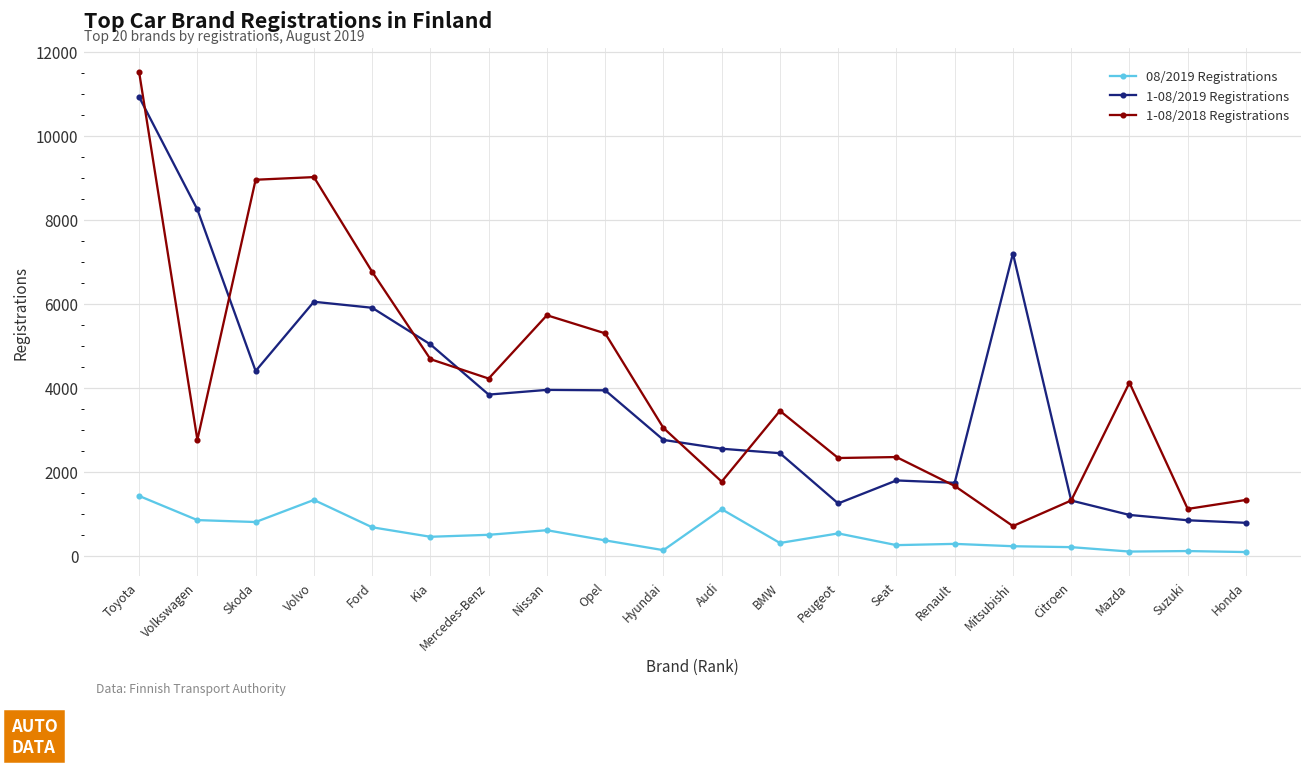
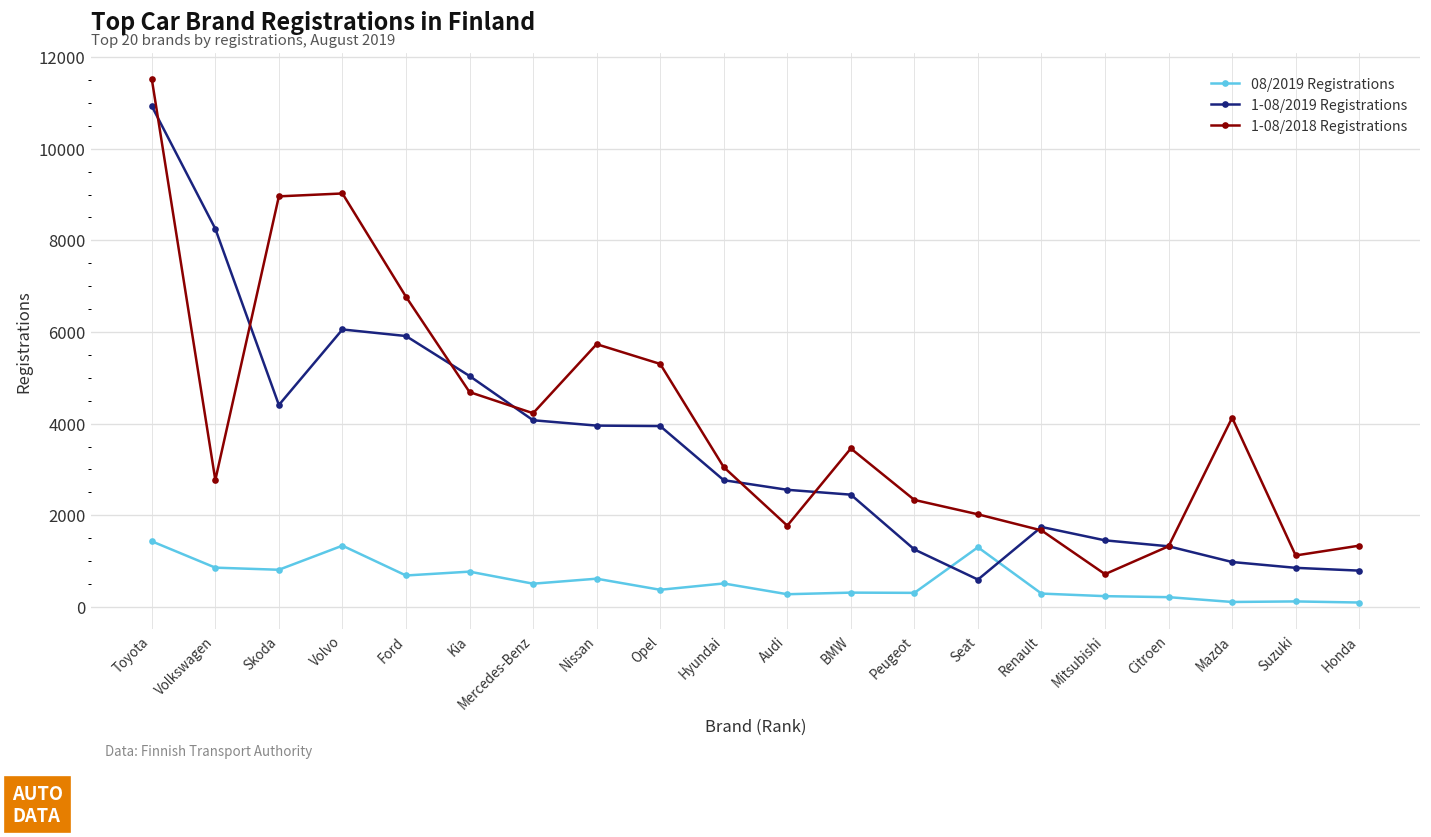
08/2019 Registrations, Kia: 500 -> 800
1-08/2019 Registrations, Mercedes-Benz: 3800 -> 4100
08/2019 Registrations, Hyundai: 100 -> 500
08/2019 Registrations, Audi: 1100 -> 300
08/2019 Registrations, Peugeot: 500 -> 300
08/2019 Registrations, Seat: 300 -> 1300
1-08/2019 Registrations, Seat: 1800 -> 600
1-08/2018 Registrations, Seat: 2400 -> 2000
1-08/2019 Registrations, Mitsubishi: 7200 -> 1500
